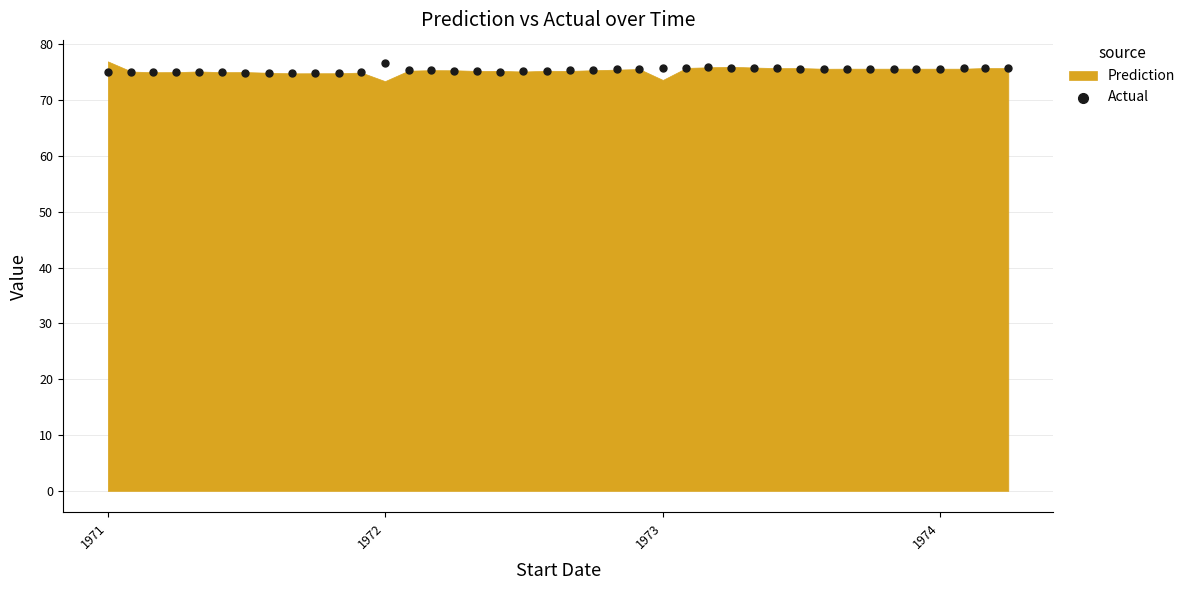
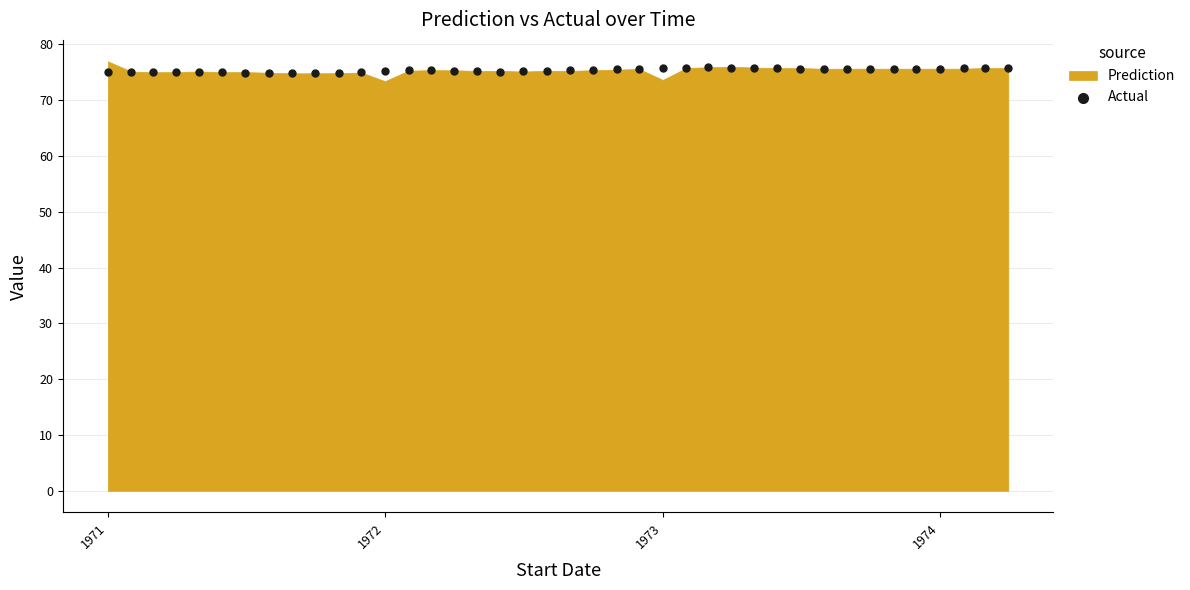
Actual, 1972: 77 -> 75
